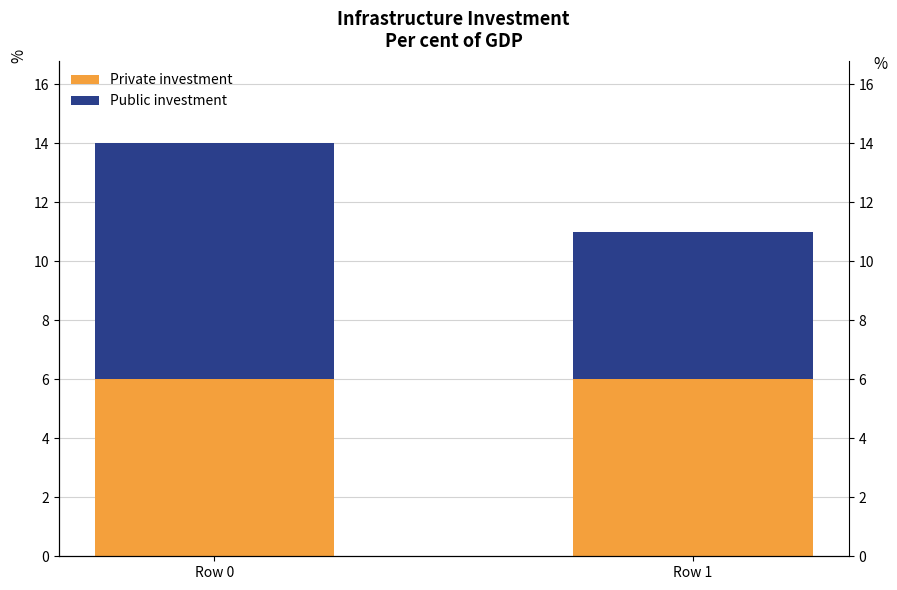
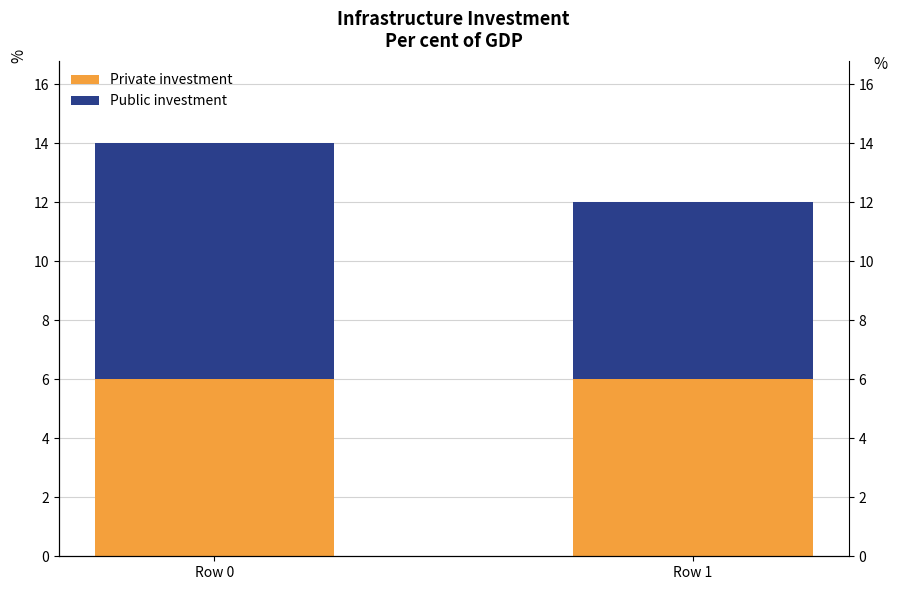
Public investment, Row 1: 5 -> 6
